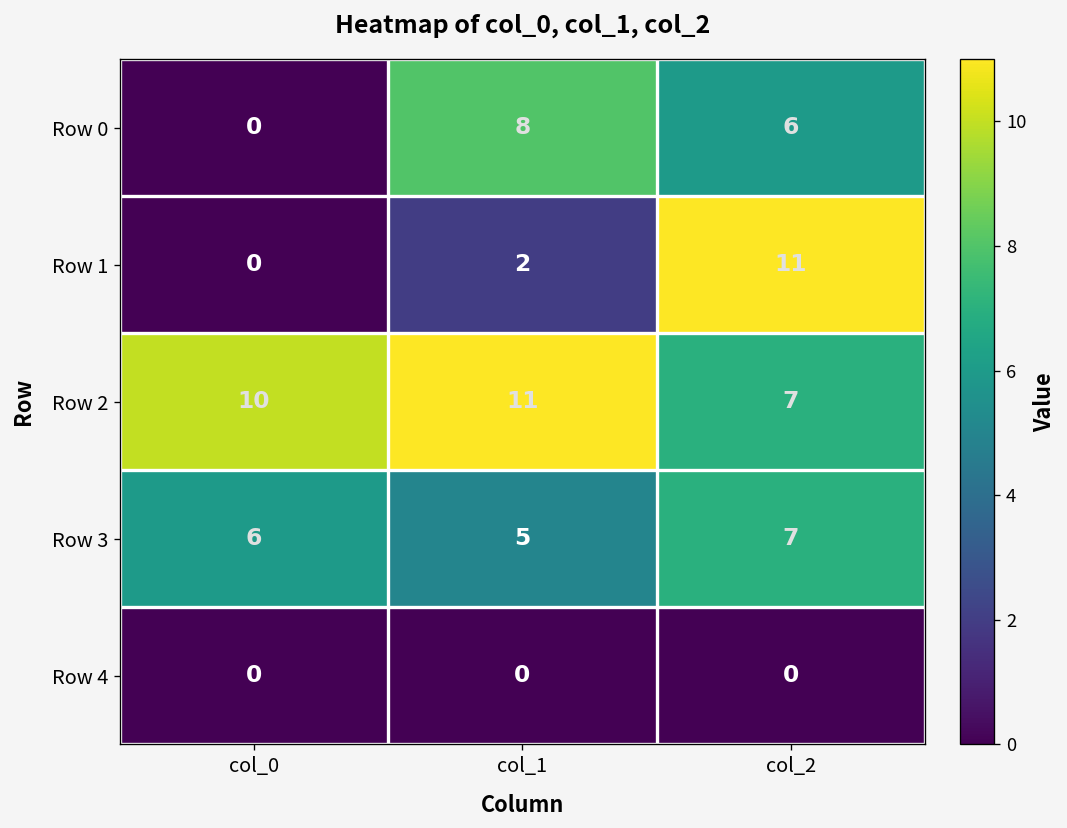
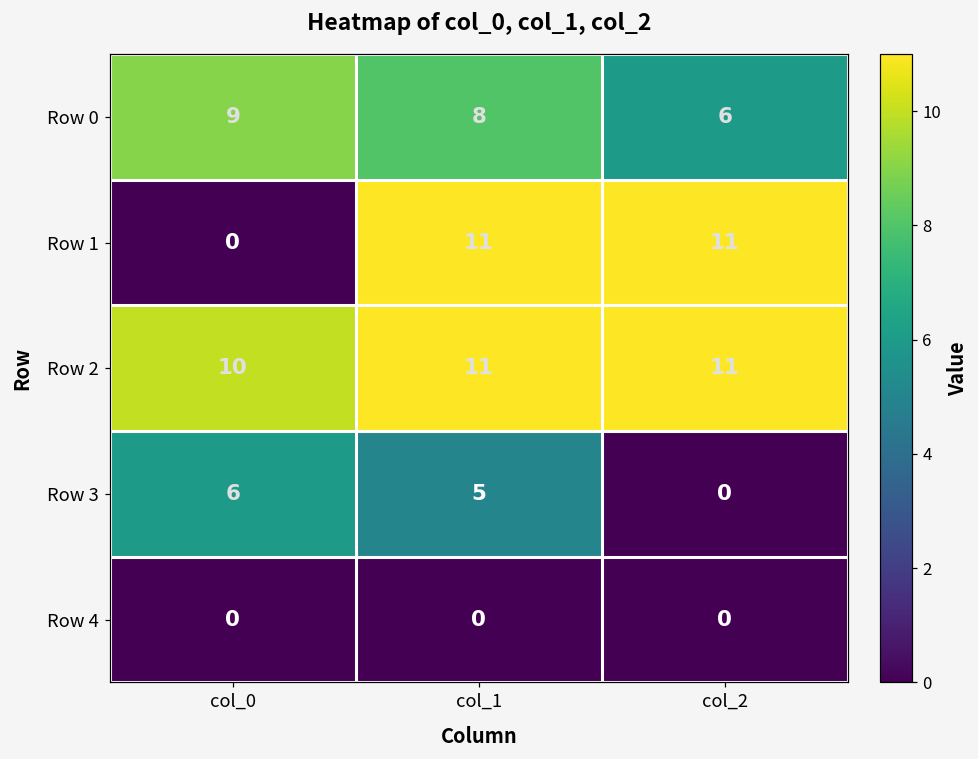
Row 0, col_0: 0 -> 9
Row 1, col_1: 2 -> 11
Row 2, col_2: 7 -> 11
Row 3, col_2: 7 -> 0
